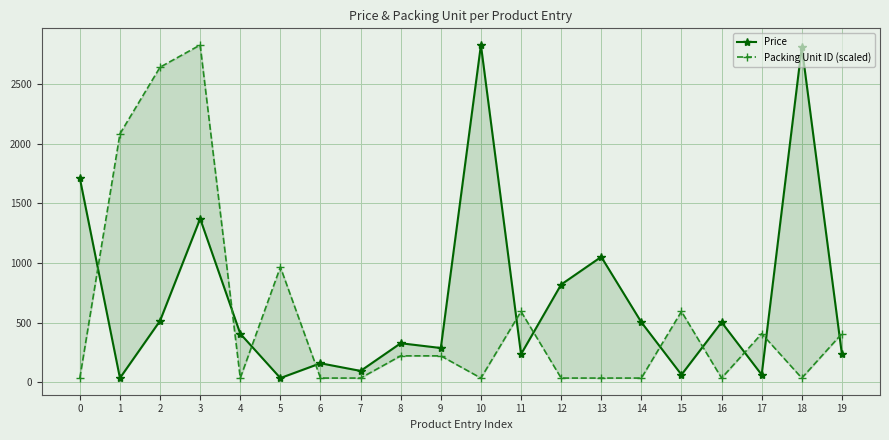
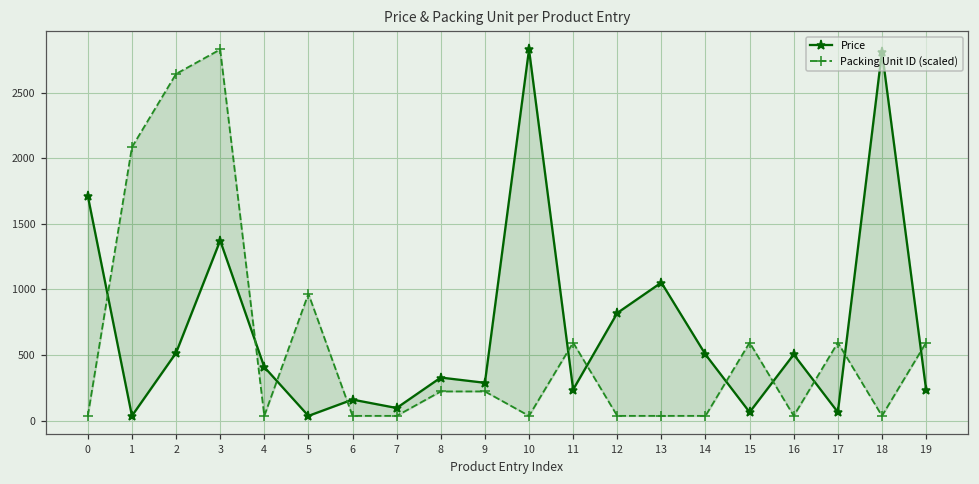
Packing Unit ID (scaled), 17: 410 -> 590
Packing Unit ID (scaled), 19: 410 -> 590
